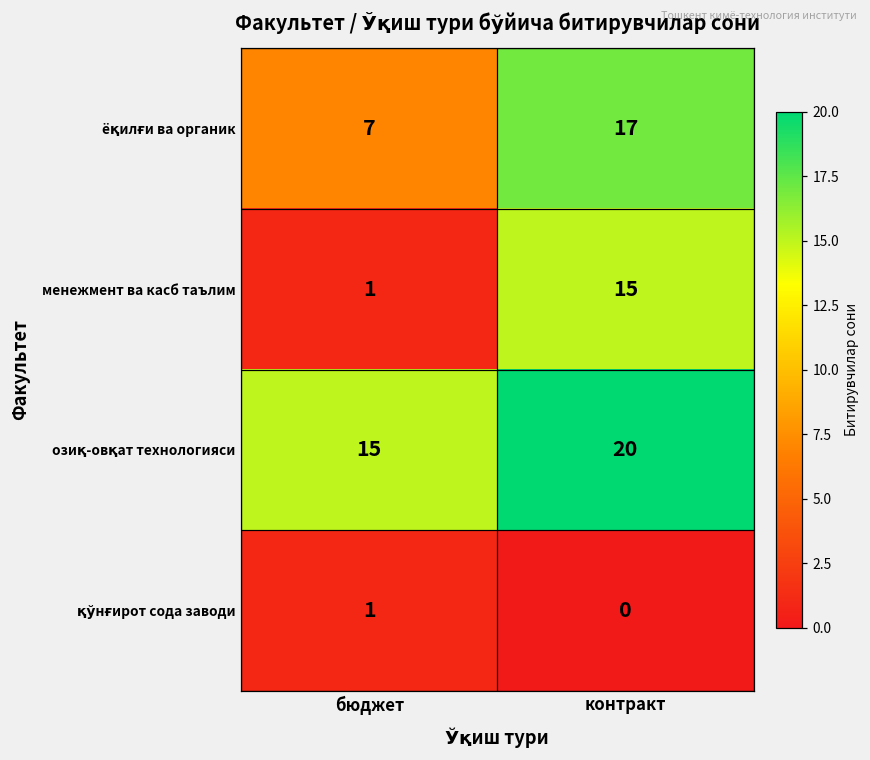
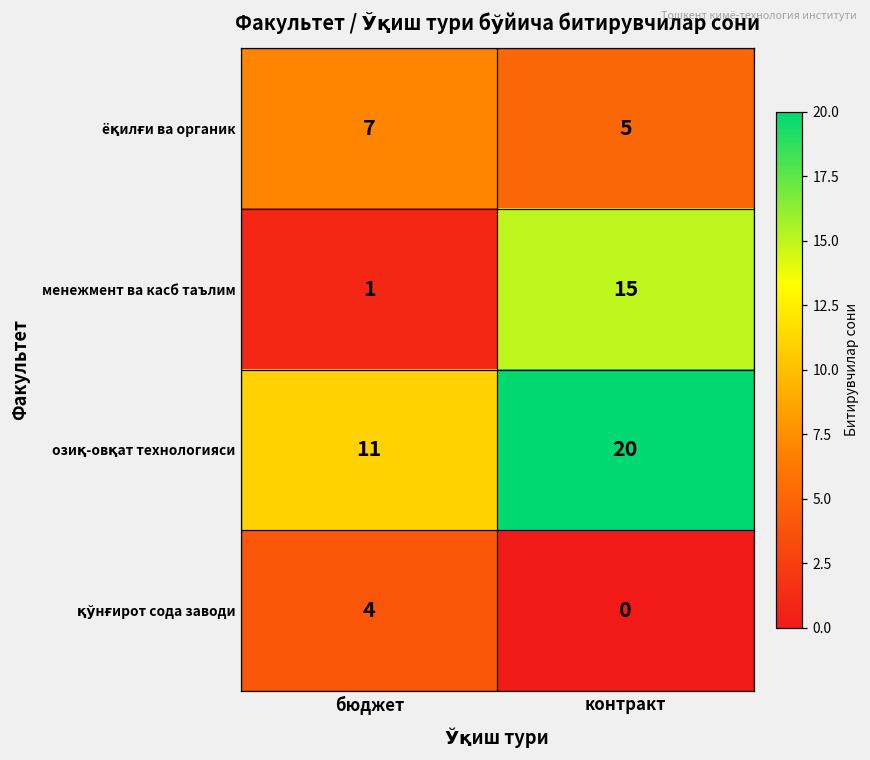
ёқилғи ва органик, контракт: 17 -> 5
озиқ-овқат технологияси, бюджет: 15 -> 11
қўнғирот сода заводи, бюджет: 1 -> 4
